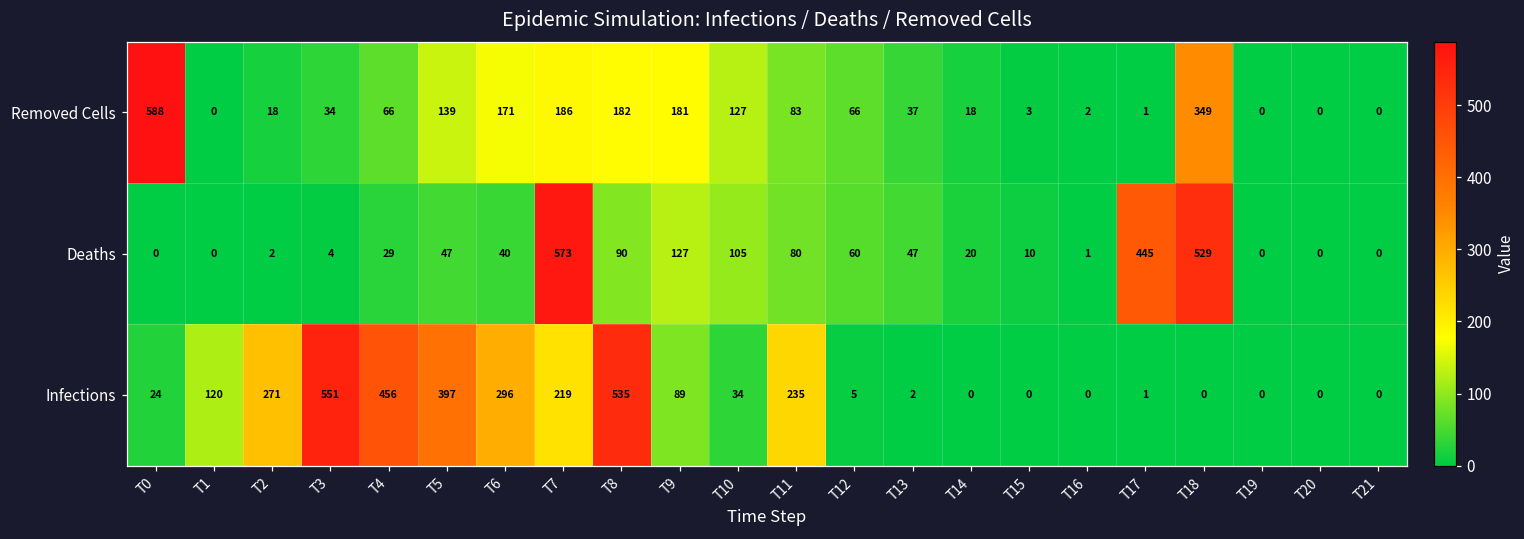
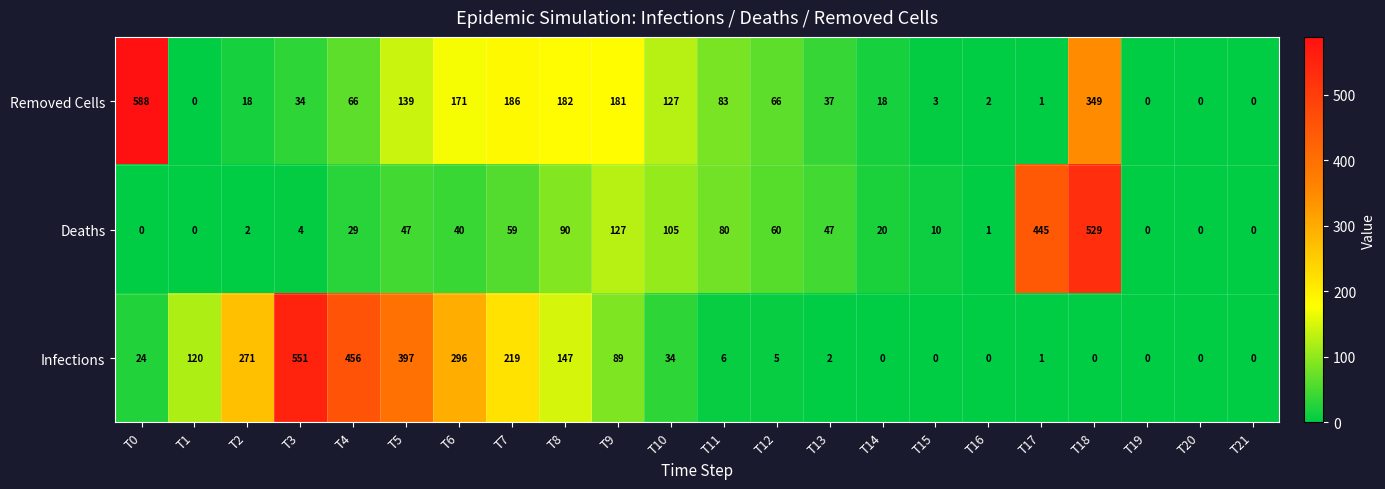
Deaths, T7: 573 -> 59
Infections, T8: 535 -> 147
Infections, T11: 235 -> 6
